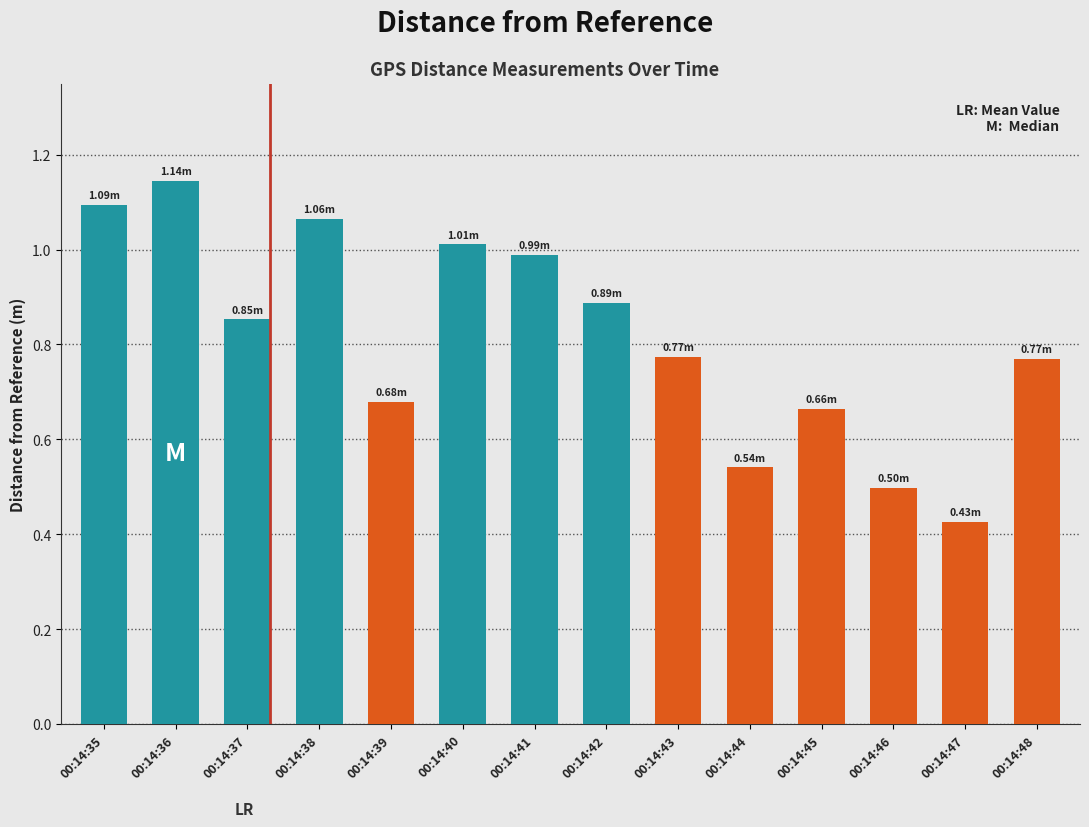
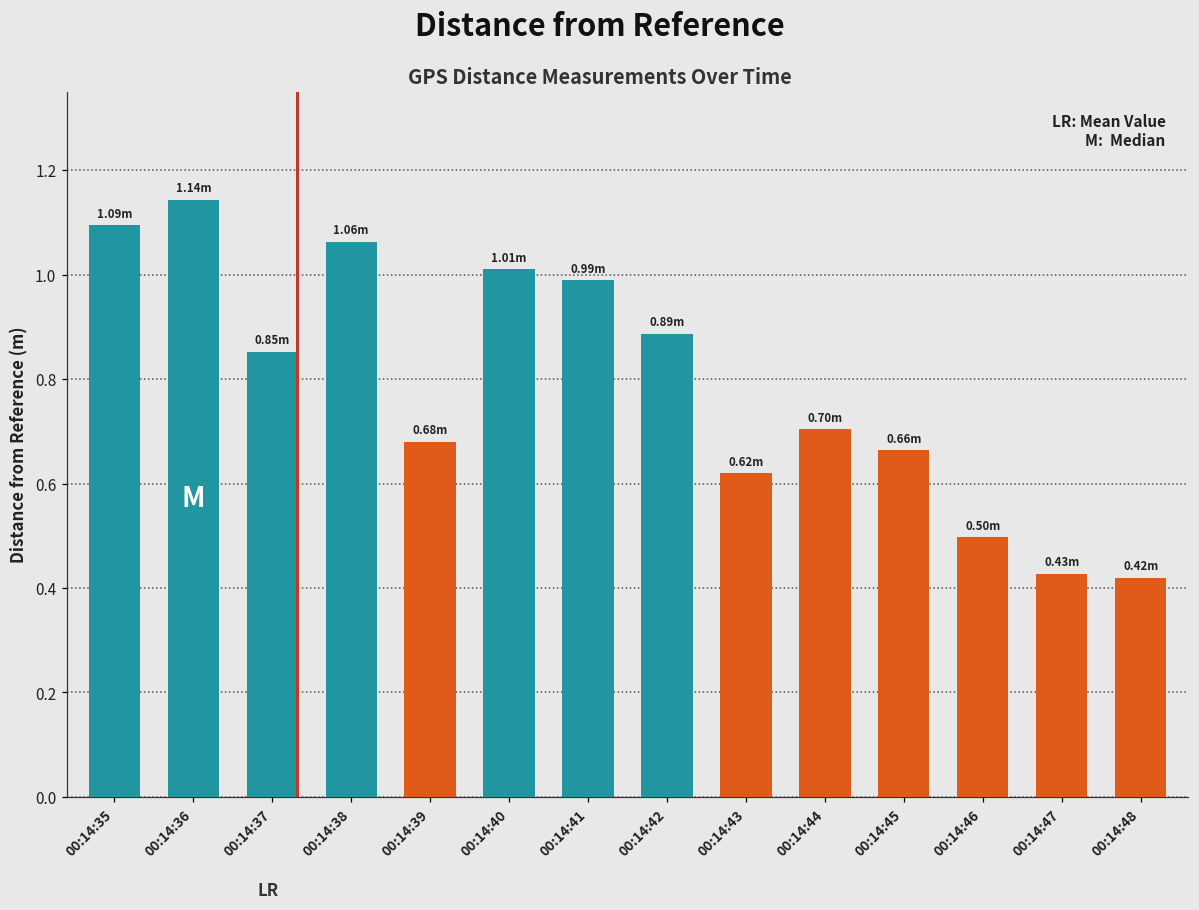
00:14:43: 0.77m -> 0.62m
00:14:44: 0.54m -> 0.70m
00:14:48: 0.77m -> 0.42m
